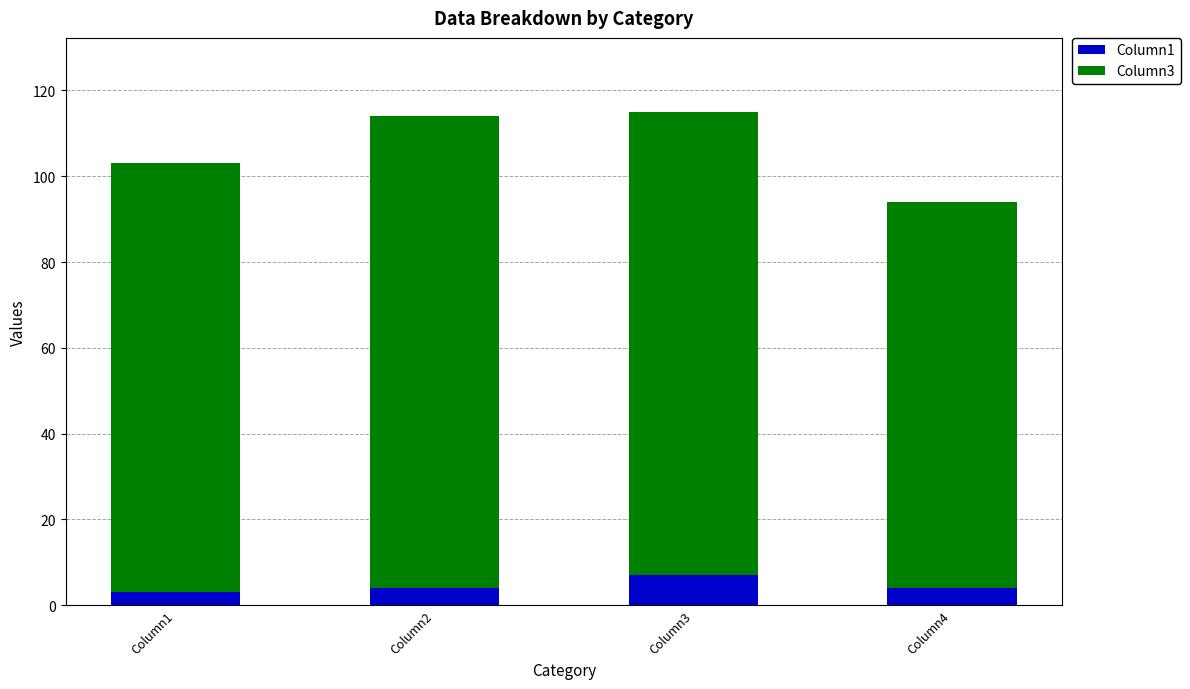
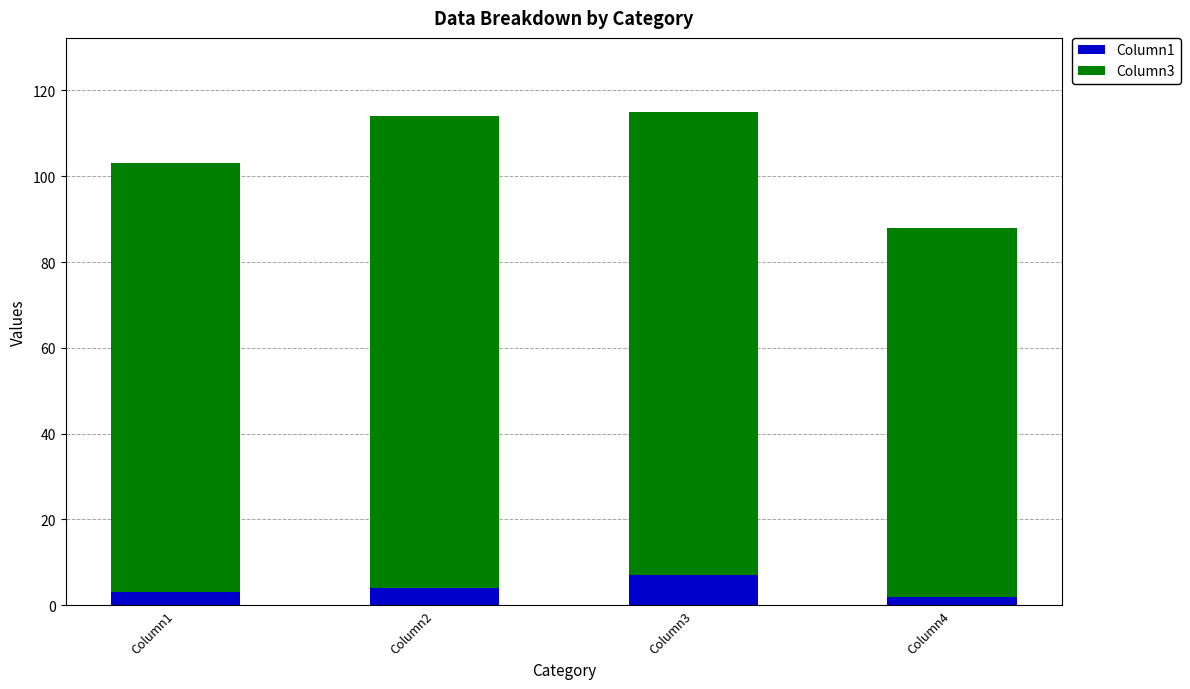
Column1, Column4: 4 -> 2
Column3, Column4: 90 -> 86
